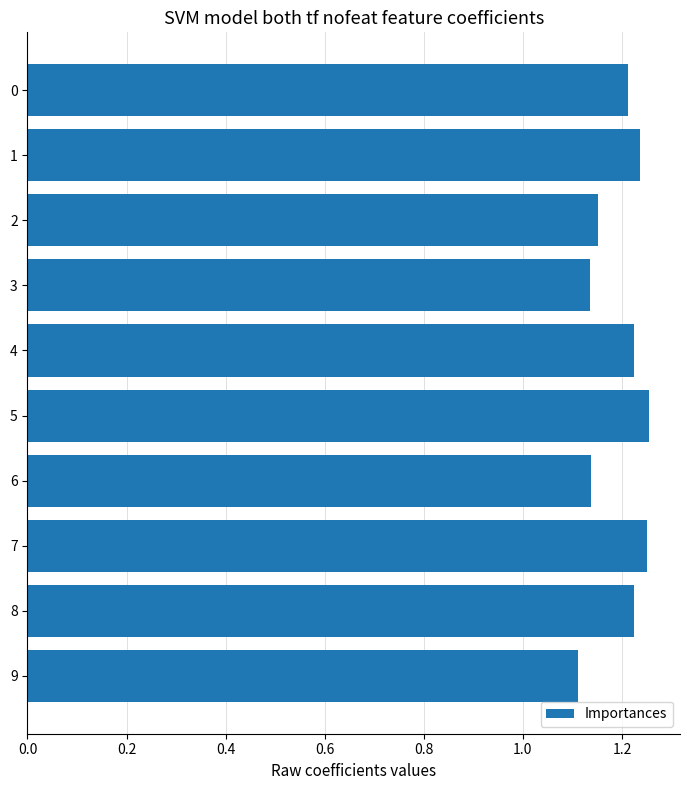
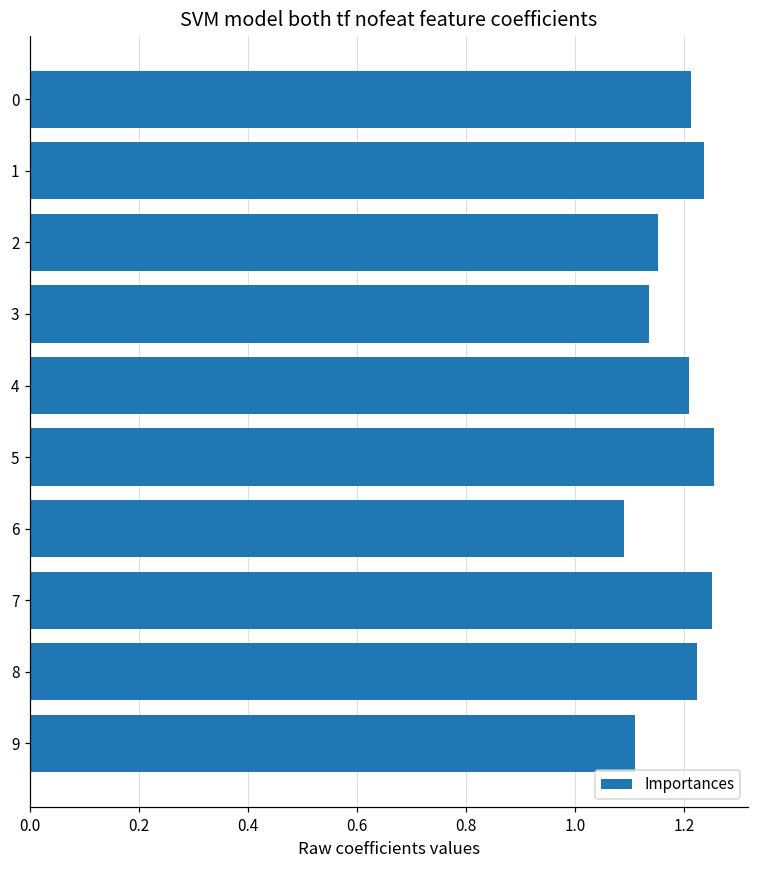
4: 1.22 -> 1.21
6: 1.14 -> 1.09
